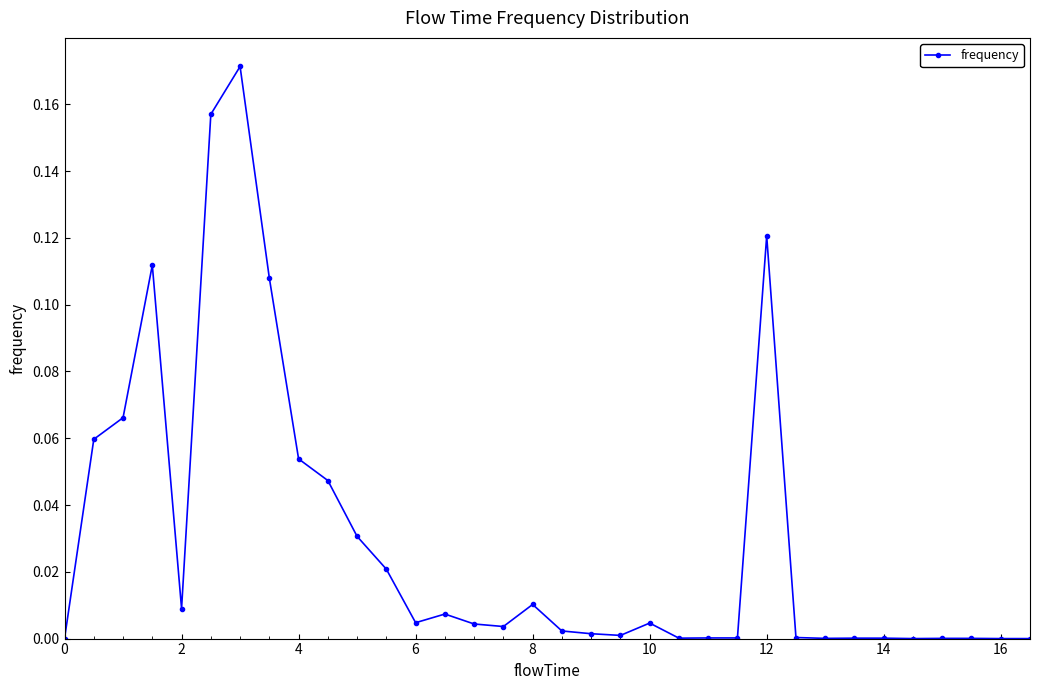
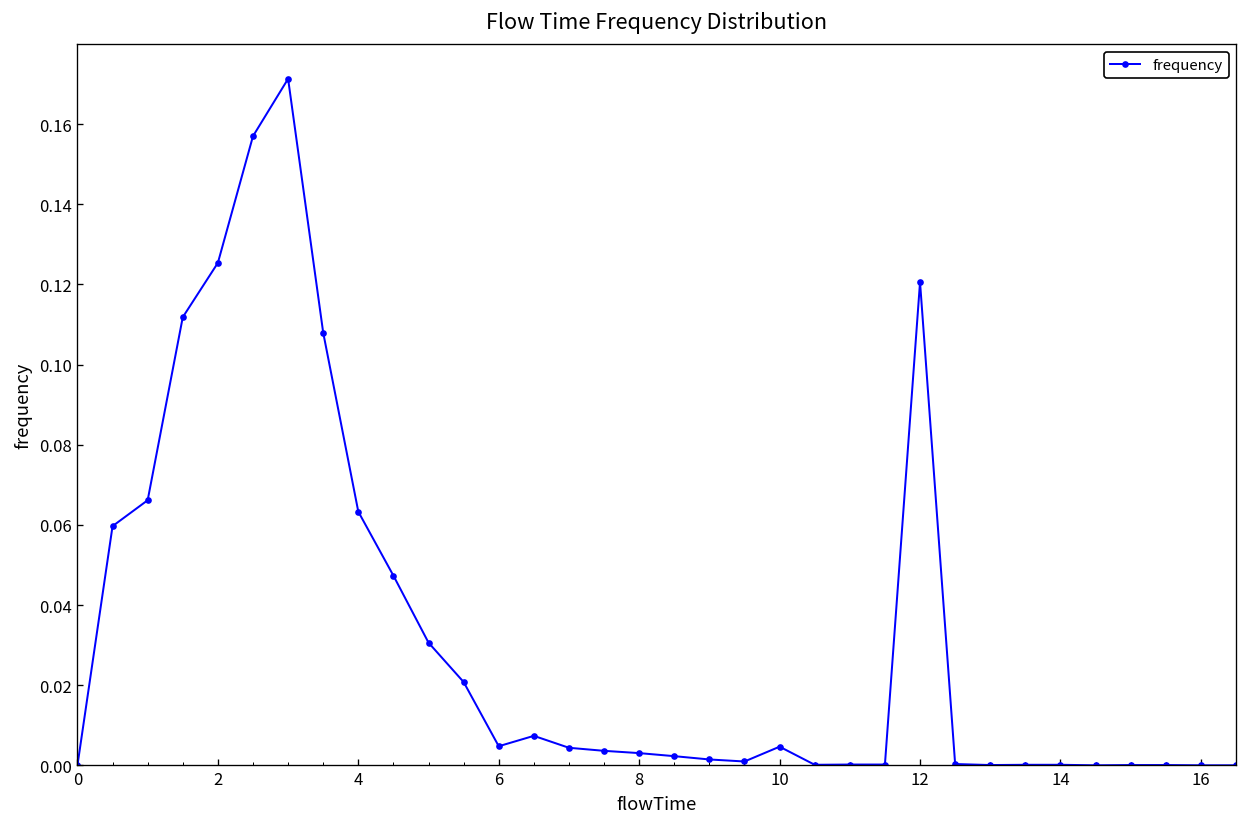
2: 0.009 -> 0.125
4: 0.054 -> 0.063
8: 0.010 -> 0.003
